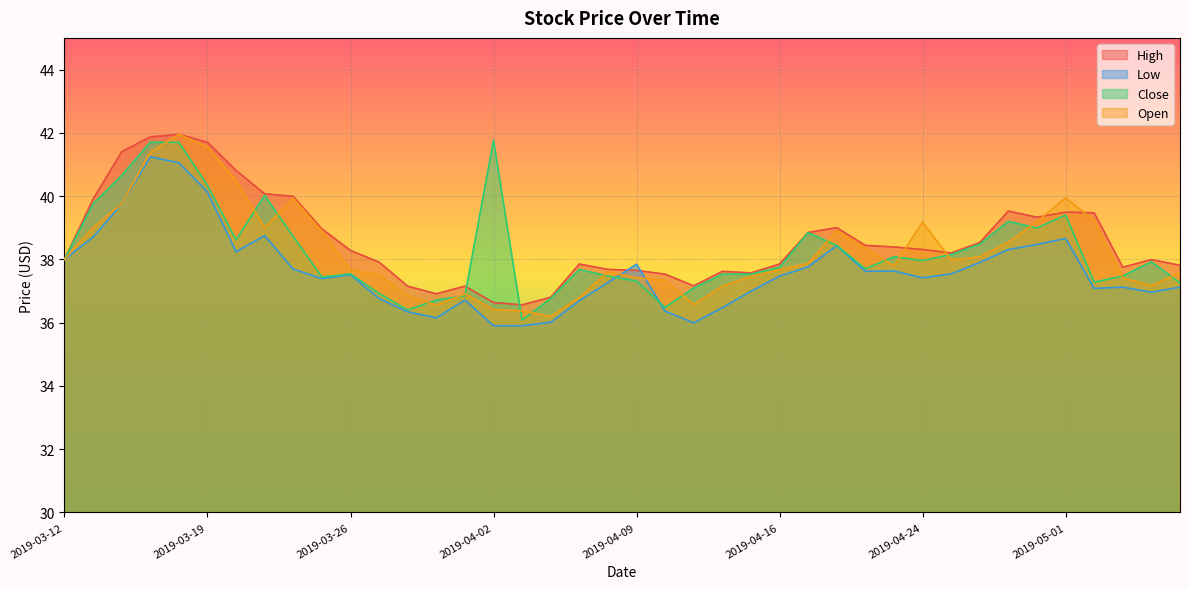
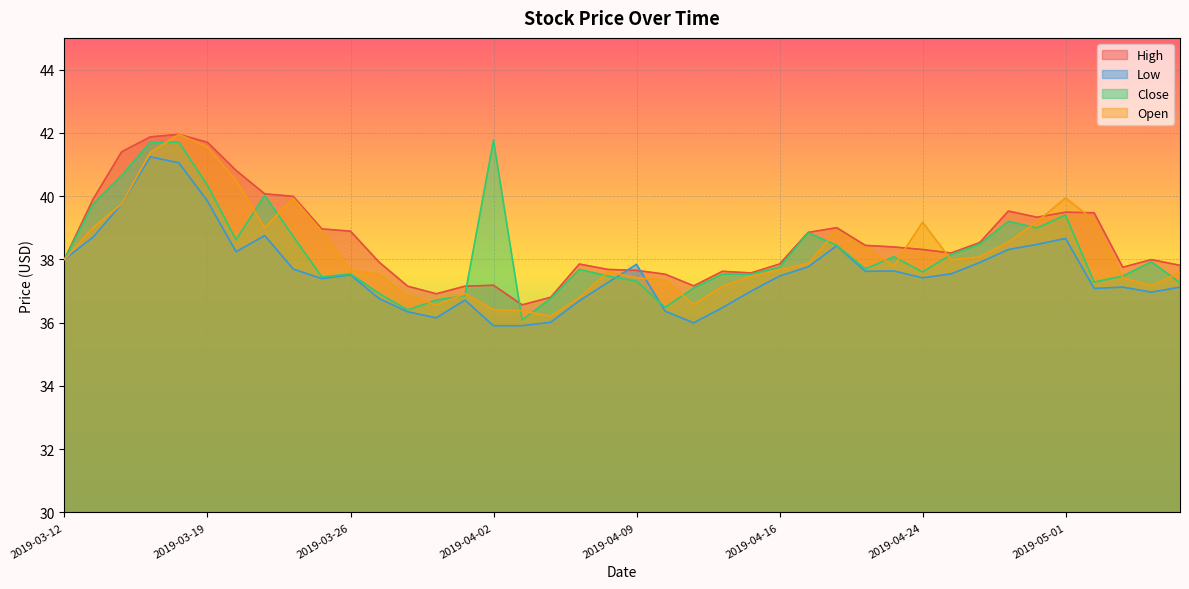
Low, 2019-03-19: 40.1 -> 39.8
High, 2019-03-26: 38.3 -> 38.9
High, 2019-04-02: 36.6 -> 37.2
Close, 2019-04-24: 38.0 -> 37.6
